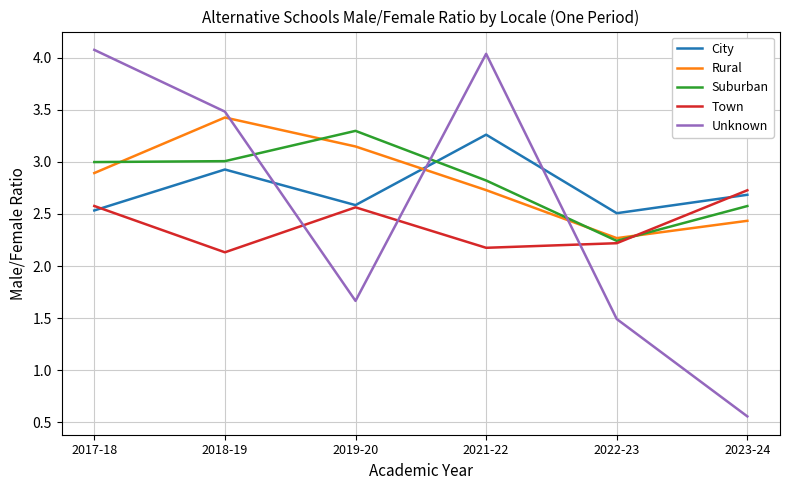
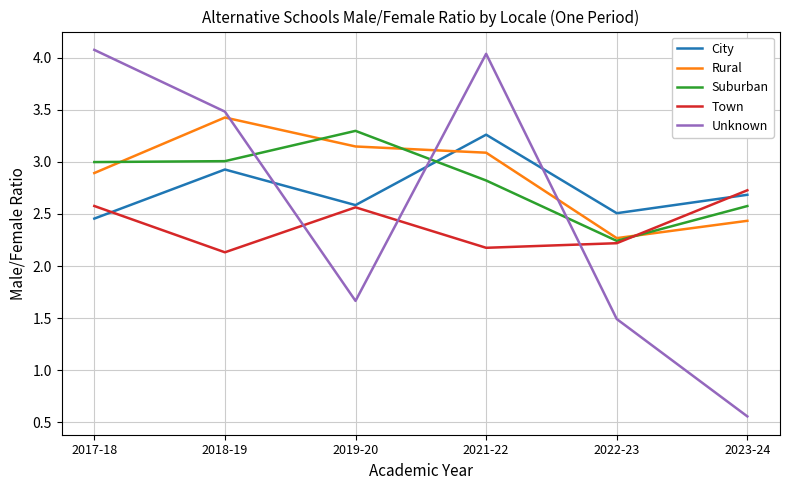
City, 2017-18: 2.53 -> 2.46
Rural, 2021-22: 2.73 -> 3.09
